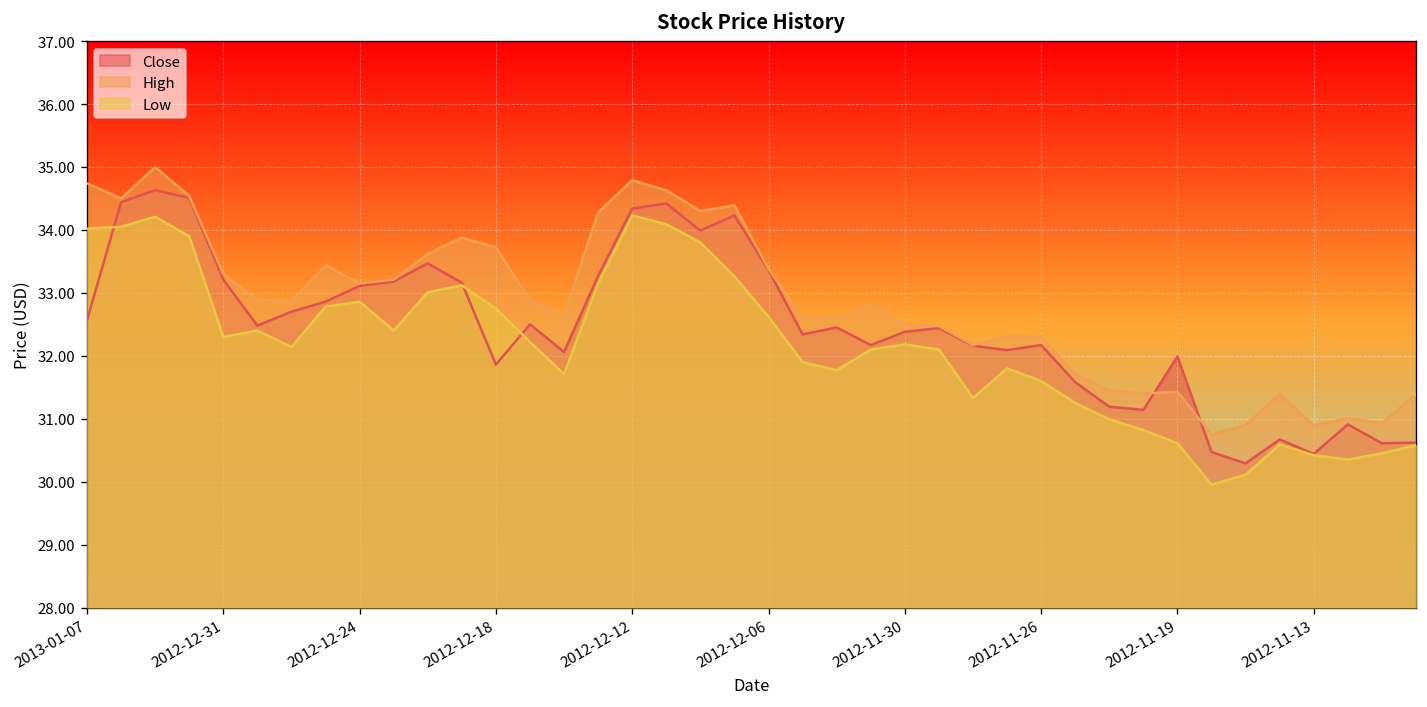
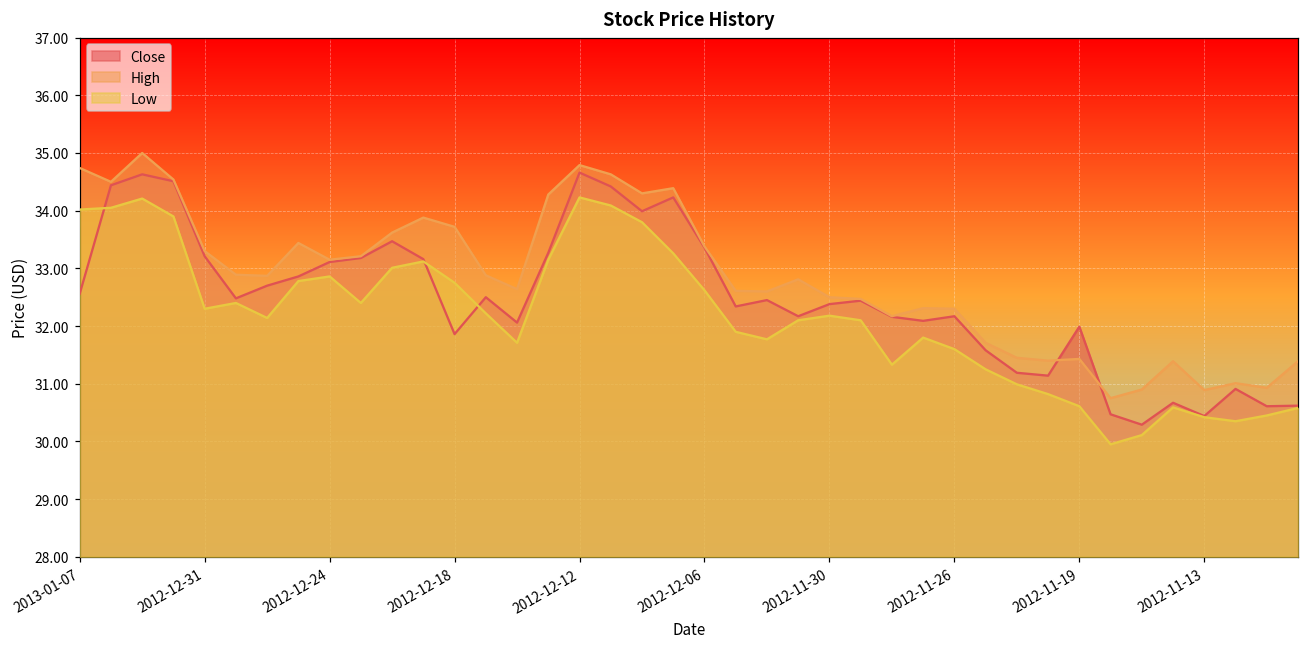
Close, 2012-12-12: 34.3 -> 34.7
